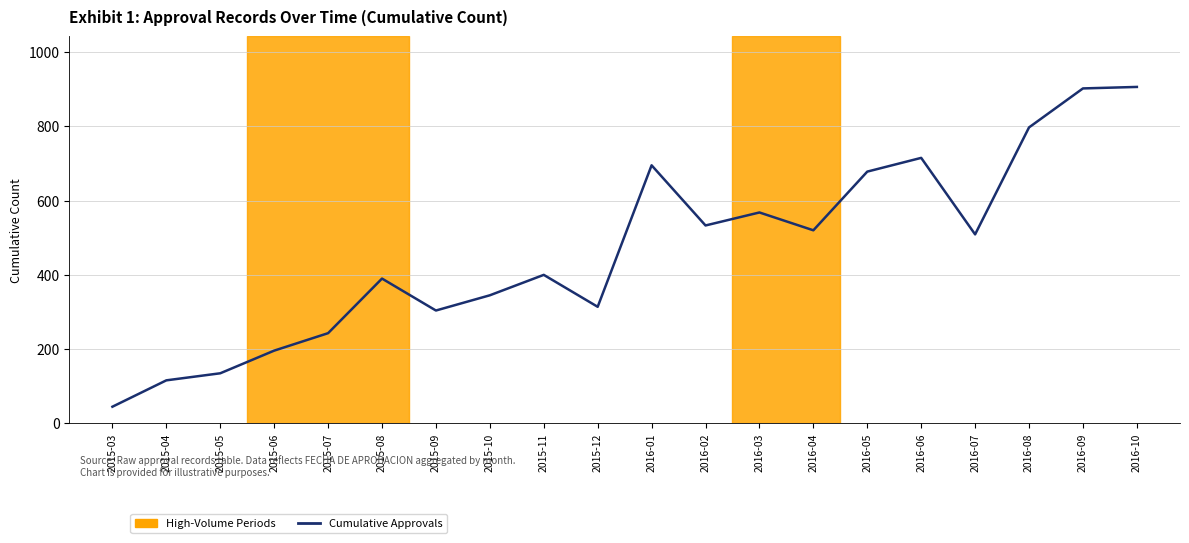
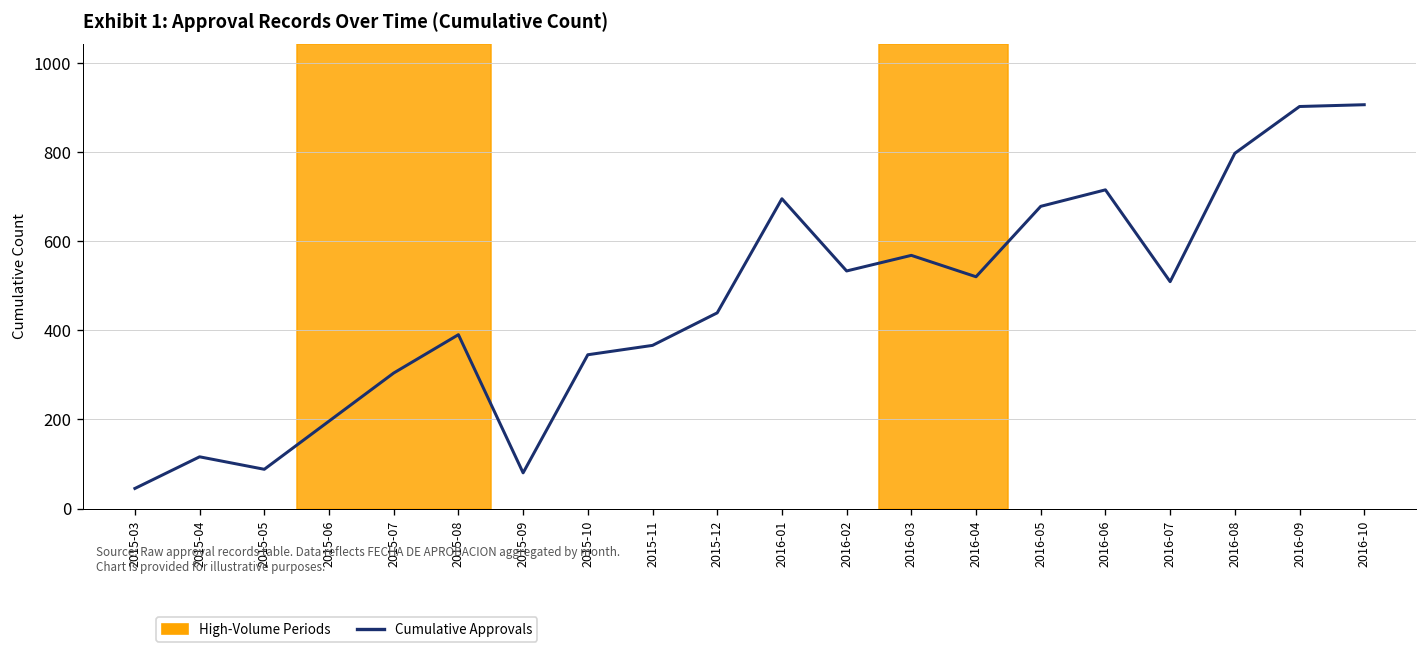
2015-05: 140 -> 90
2015-07: 240 -> 300
2015-09: 300 -> 80
2015-11: 400 -> 370
2015-12: 310 -> 440
